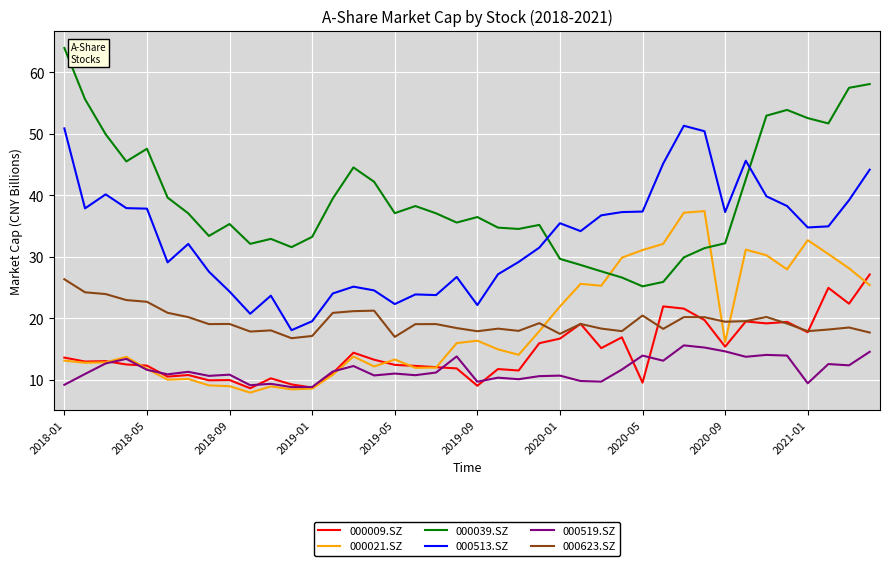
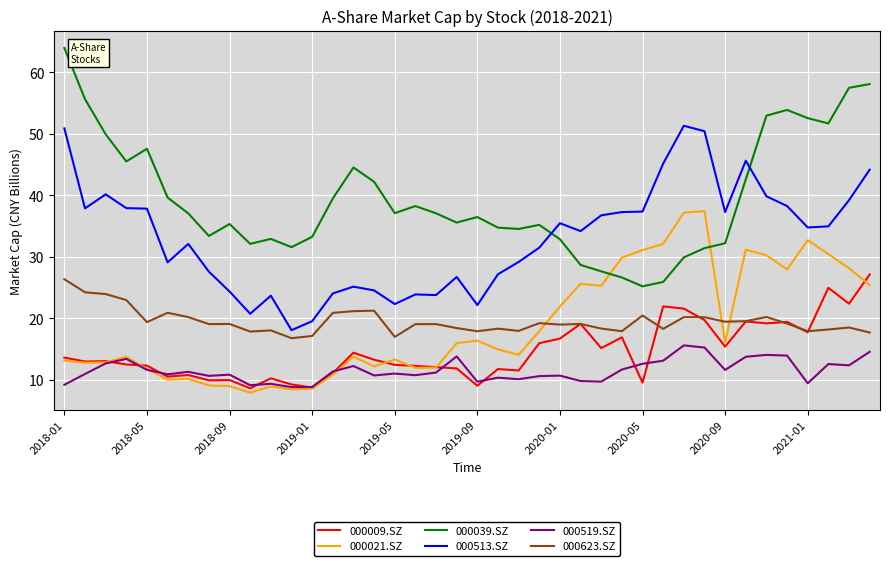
000623.SZ, 2018-05: 23 -> 19
000039.SZ, 2020-01: 30 -> 33
000623.SZ, 2020-01: 17 -> 19
000519.SZ, 2020-05: 14 -> 13
000519.SZ, 2020-09: 15 -> 12
